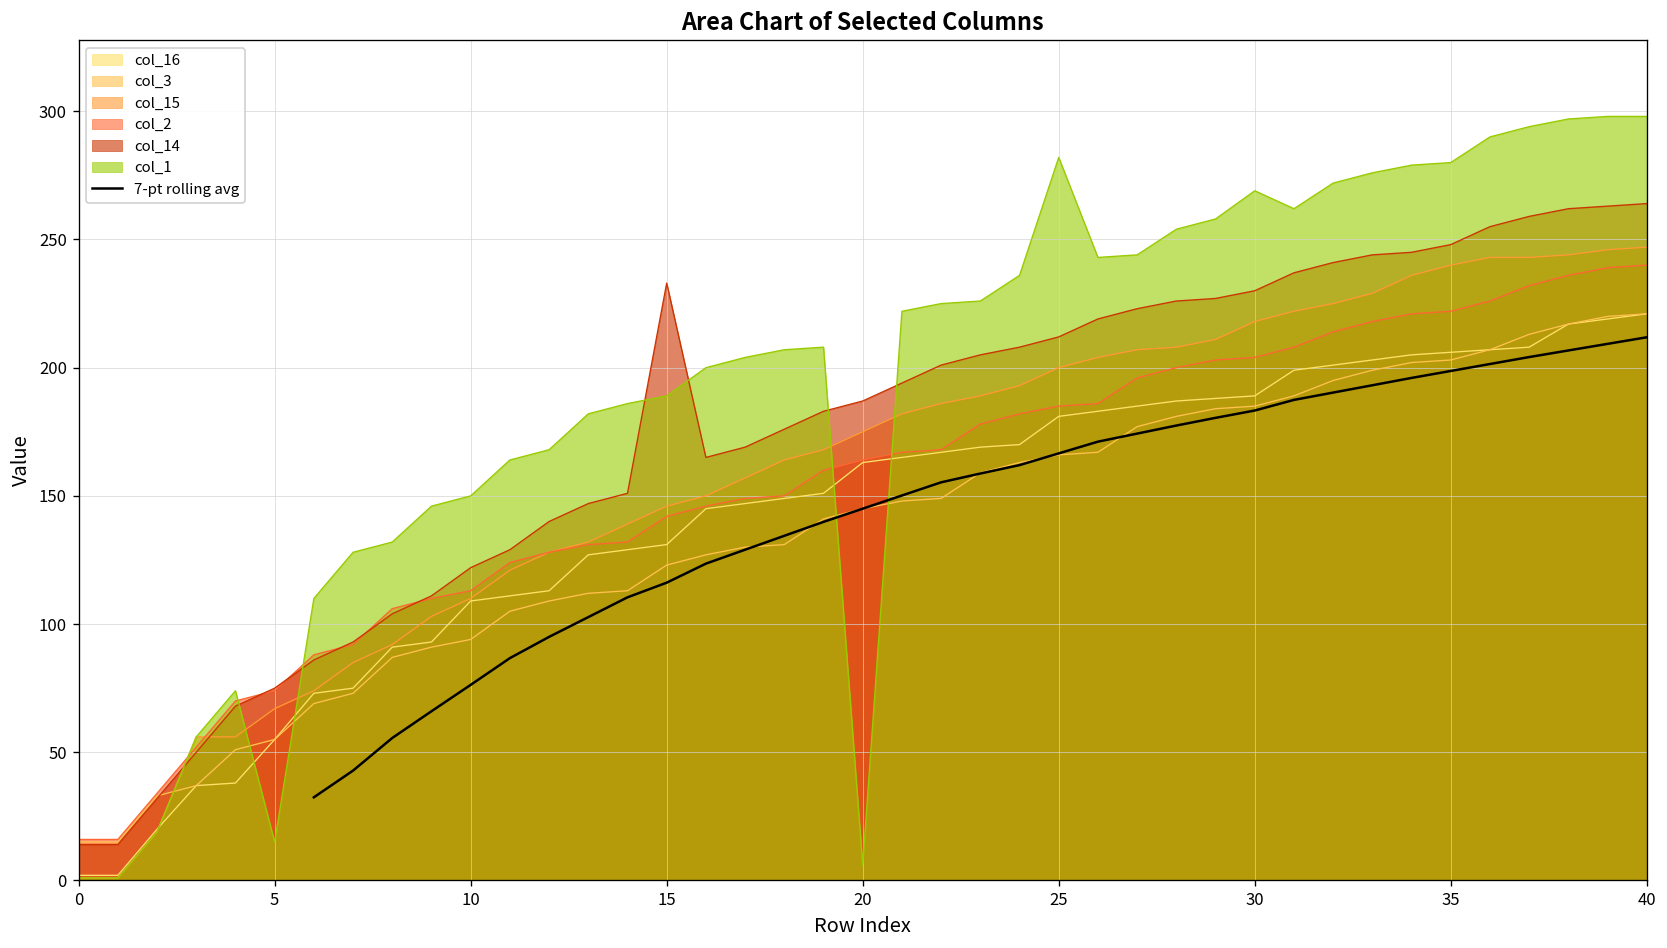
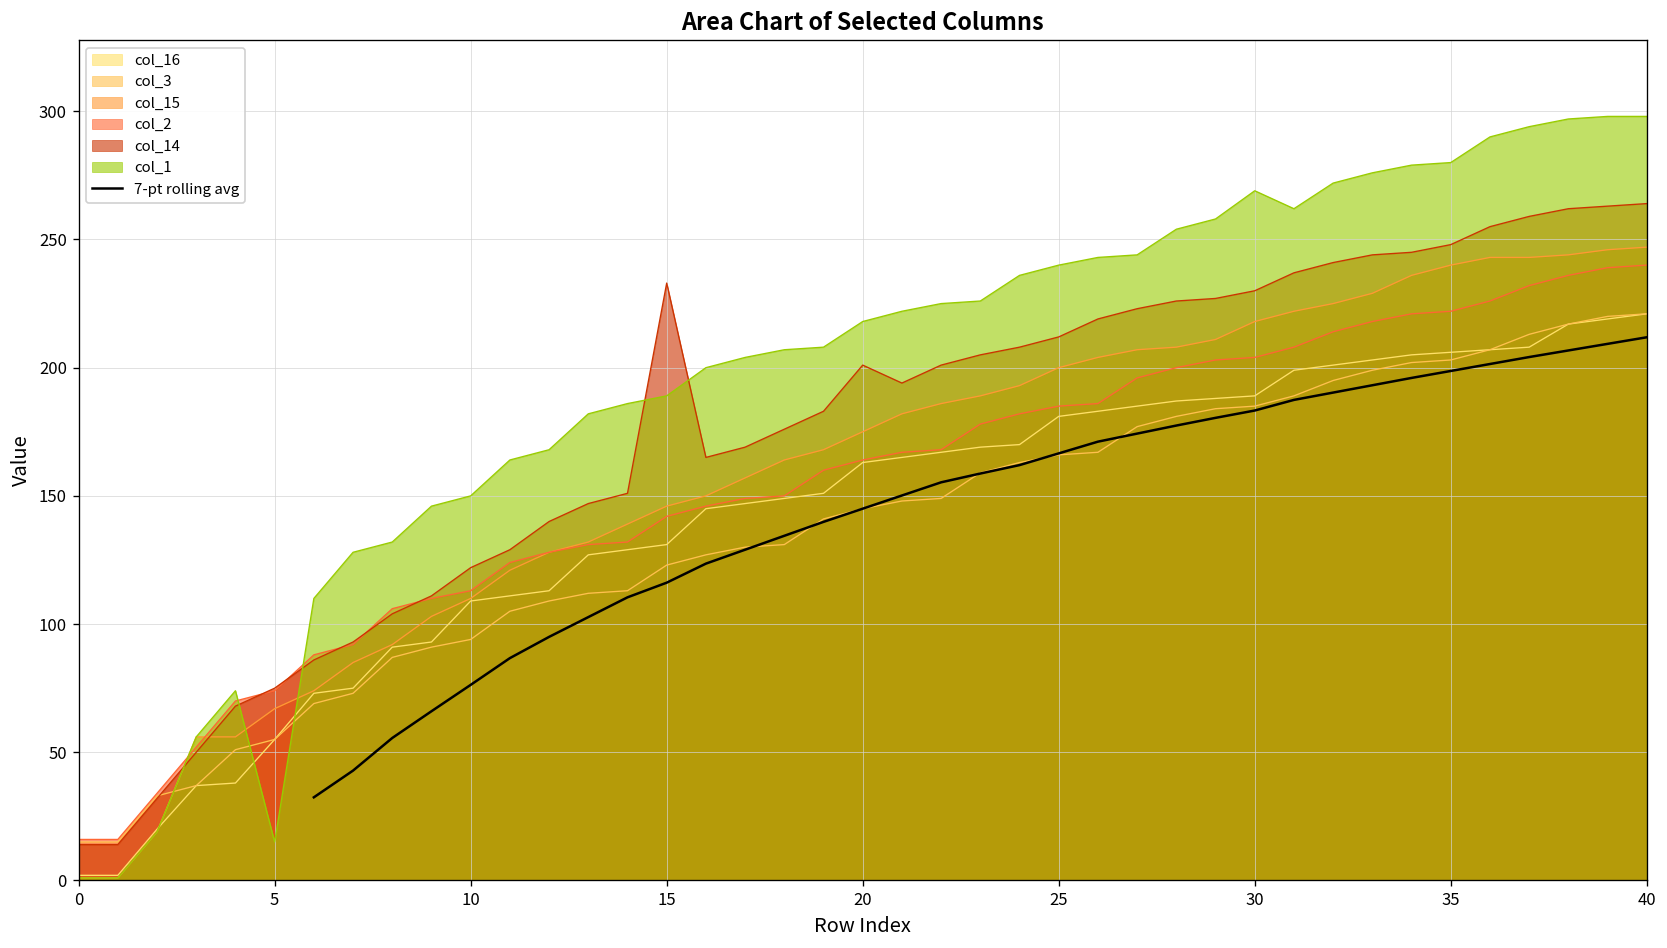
col_14, 20: 187 -> 201
col_1, 20: 6 -> 218
col_1, 25: 282 -> 240
